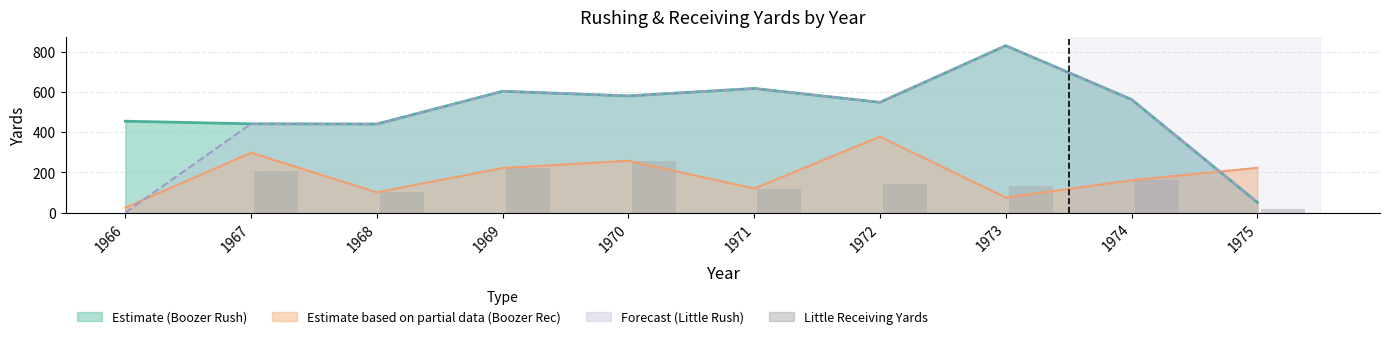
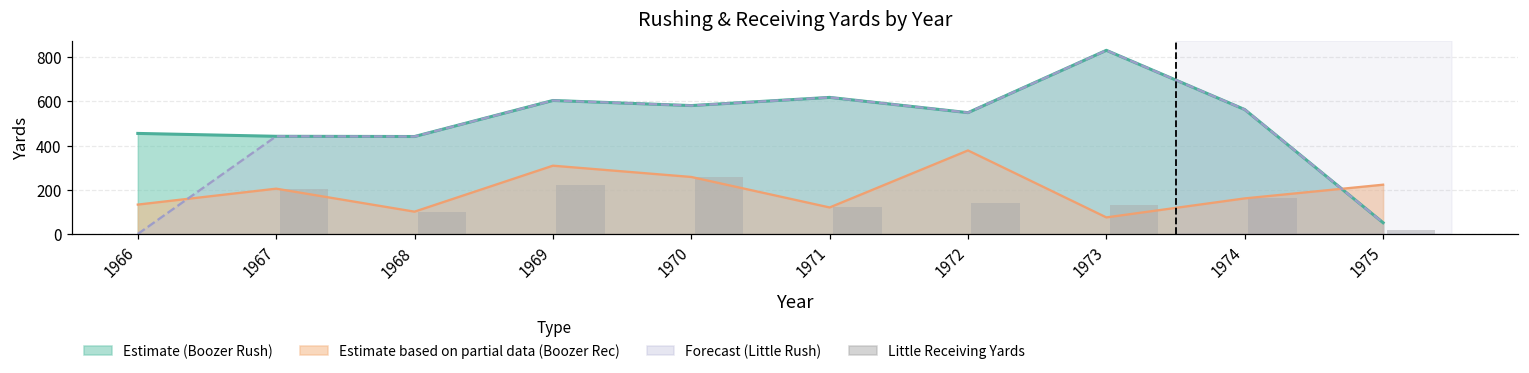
Estimate based on partial data (Boozer Rec), 1966: 20 -> 130
Estimate based on partial data (Boozer Rec), 1967: 300 -> 210
Estimate based on partial data (Boozer Rec), 1969: 220 -> 310
